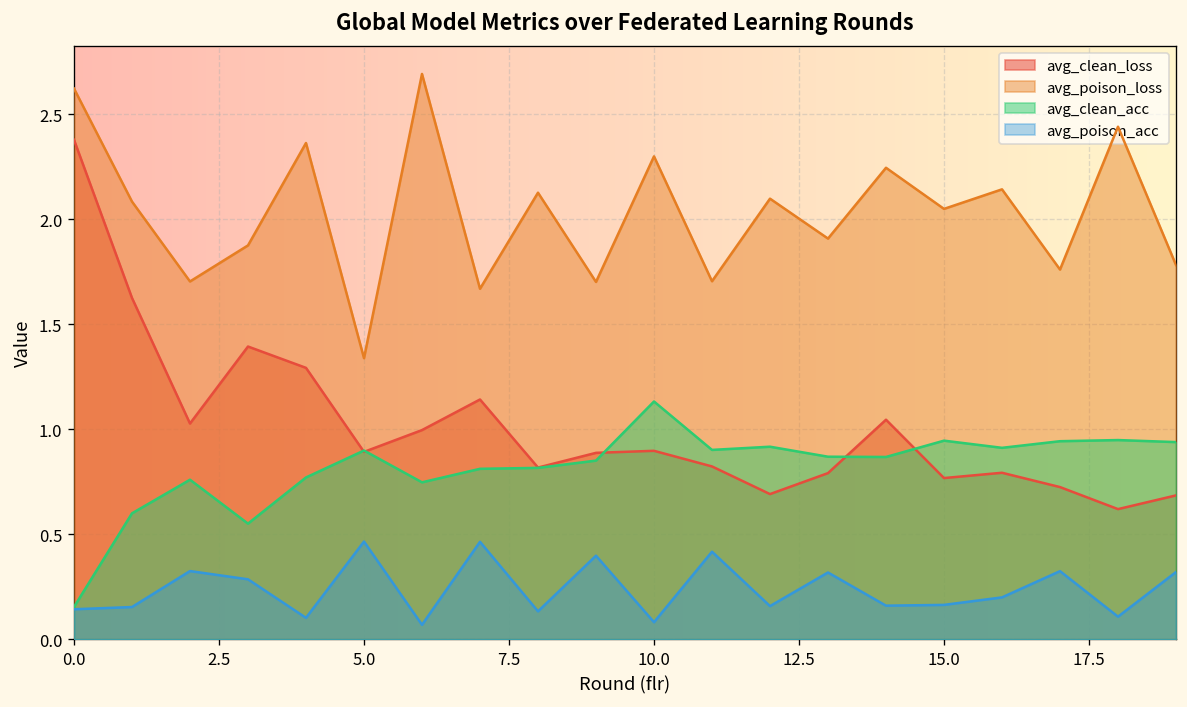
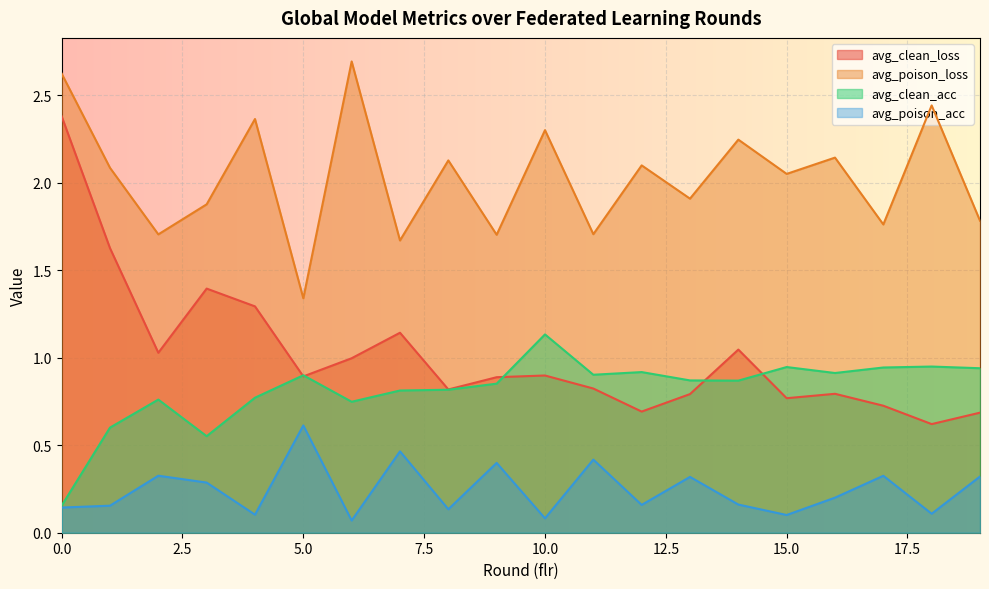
avg_poison_acc, 5.0: 0.47 -> 0.61
avg_poison_acc, 15.0: 0.16 -> 0.10
